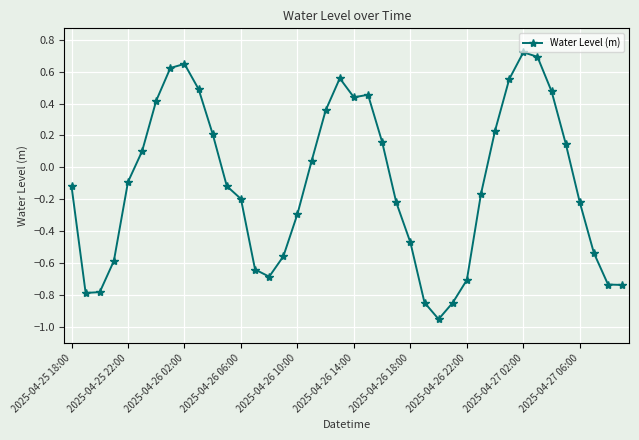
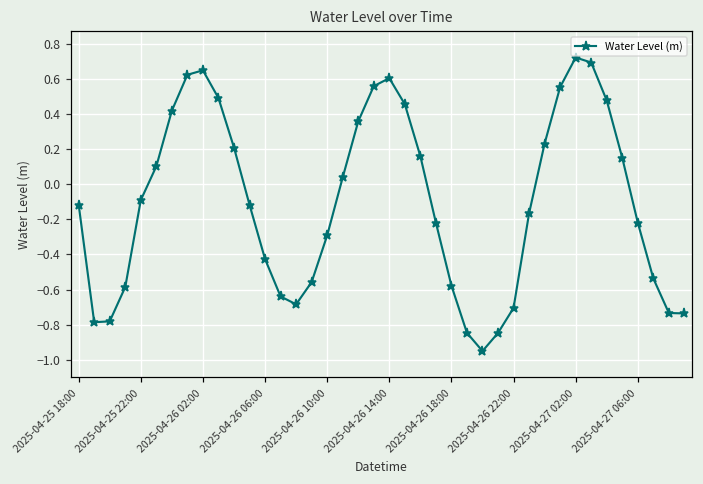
2025-04-26 06:00: -0.20 -> -0.43
2025-04-26 14:00: 0.44 -> 0.60
2025-04-26 18:00: -0.47 -> -0.58
